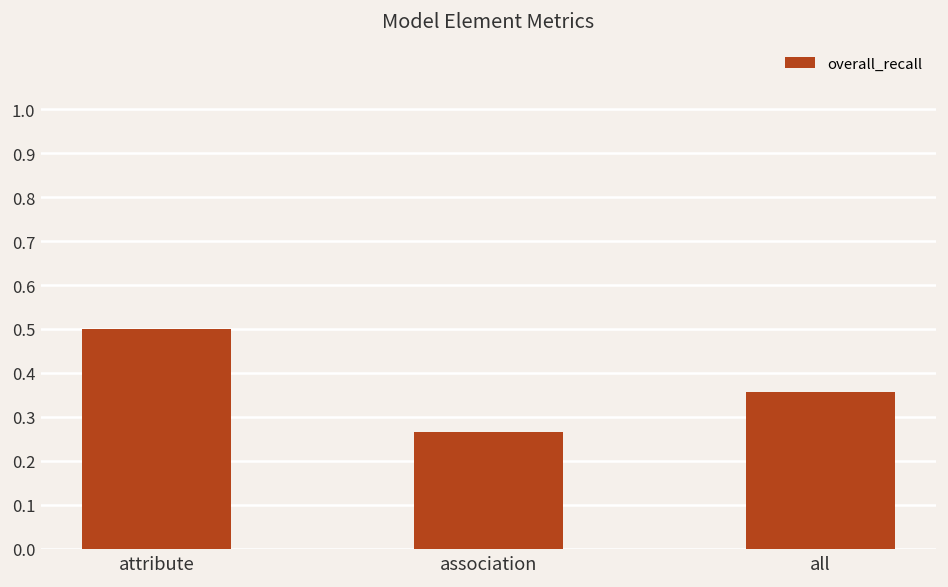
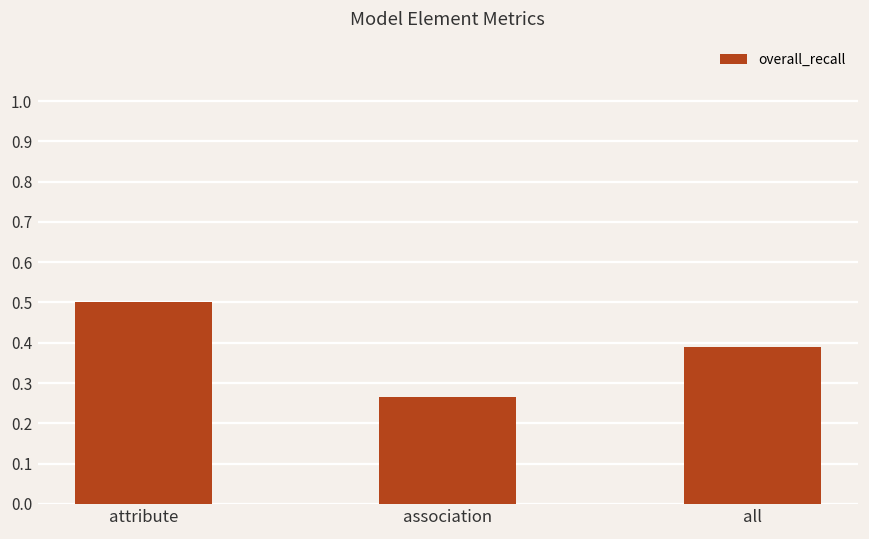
all: 0.36 -> 0.39
